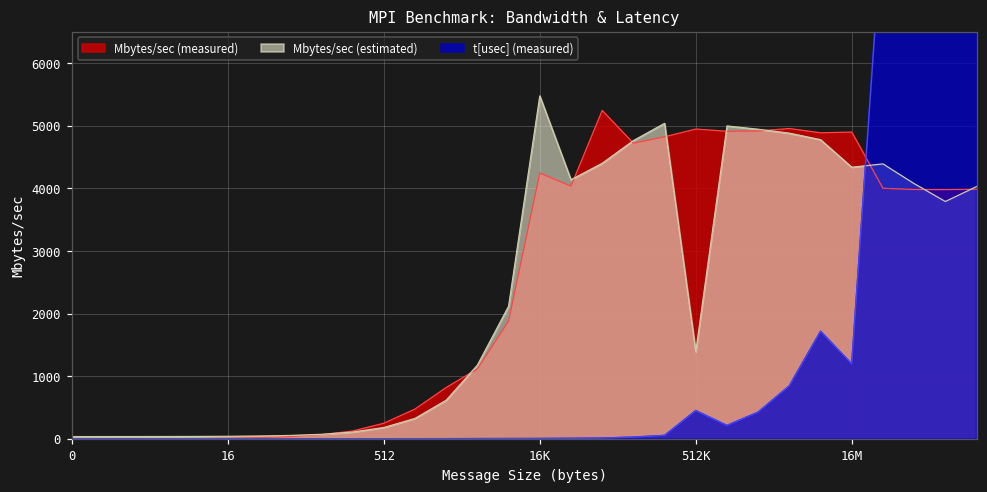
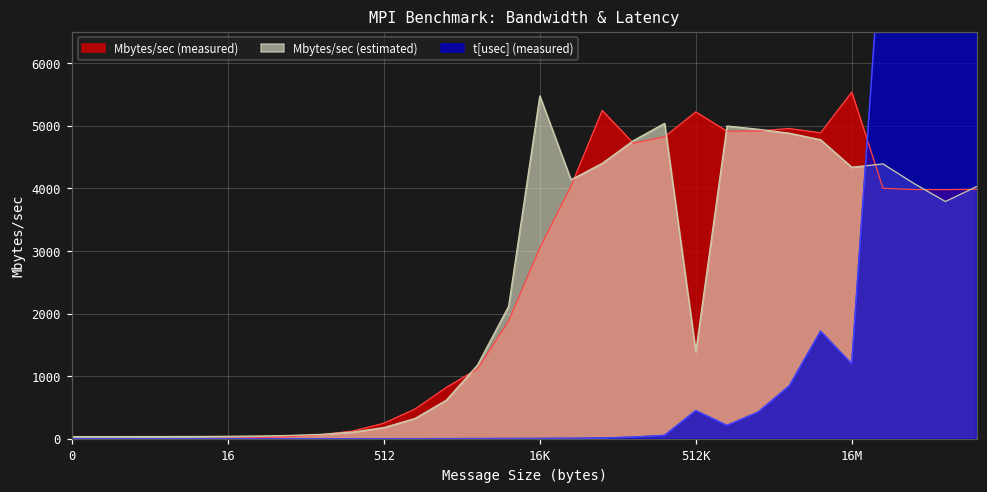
Mbytes/sec (measured), 16K: 4200 -> 3000
Mbytes/sec (measured), 512K: 4900 -> 5200
Mbytes/sec (measured), 16M: 4900 -> 5500
